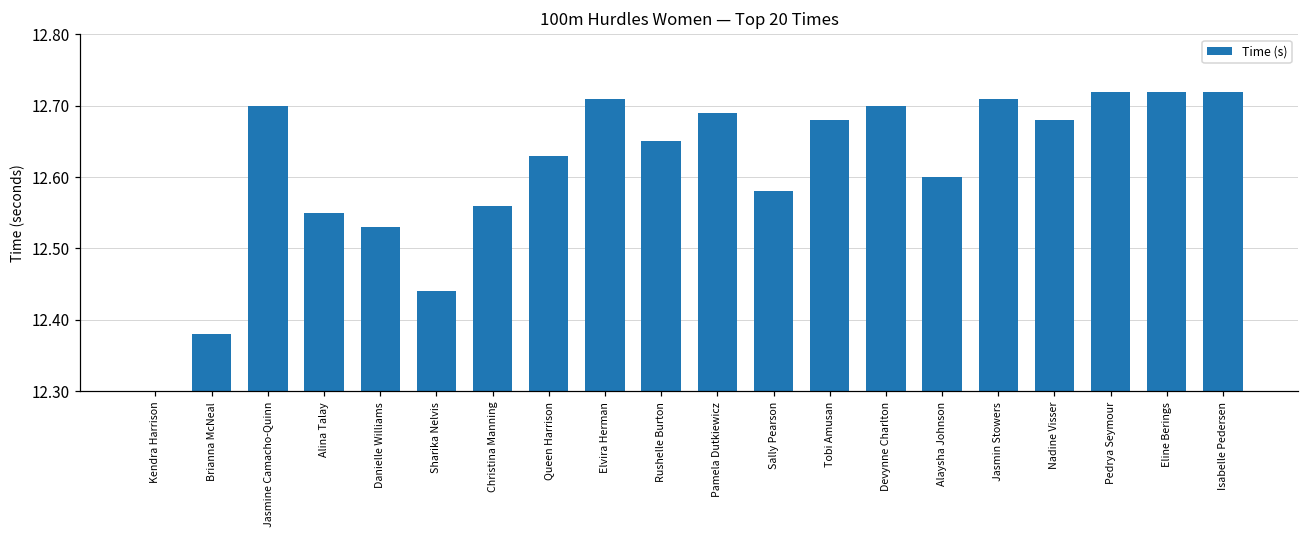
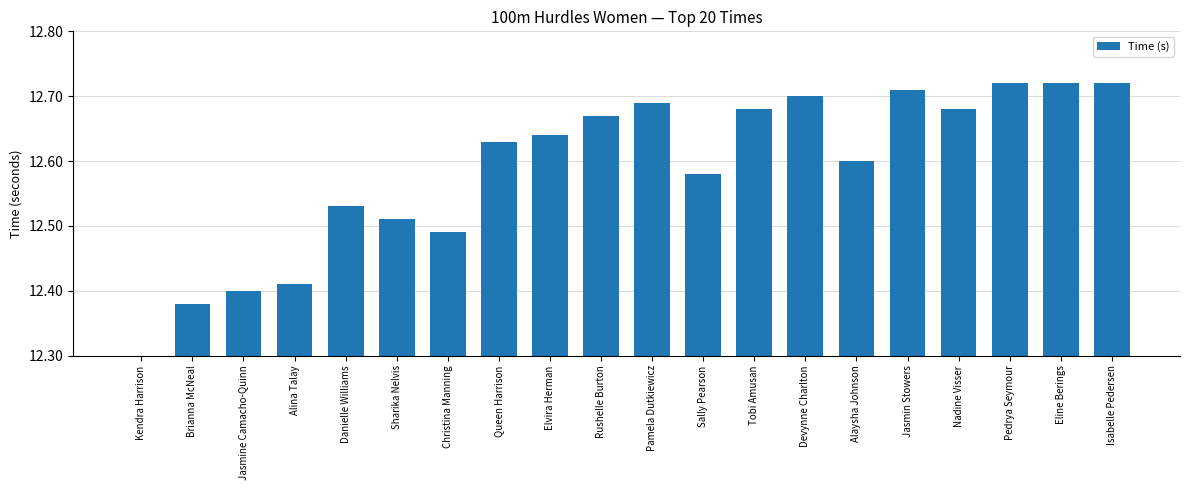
Jasmine Camacho-Quinn: 12.7 -> 12.4
Alina Talay: 12.55 -> 12.41
Sharika Nelvis: 12.44 -> 12.51
Christina Manning: 12.56 -> 12.49
Elvira Herman: 12.71 -> 12.64
Rushelle Burton: 12.65 -> 12.67
